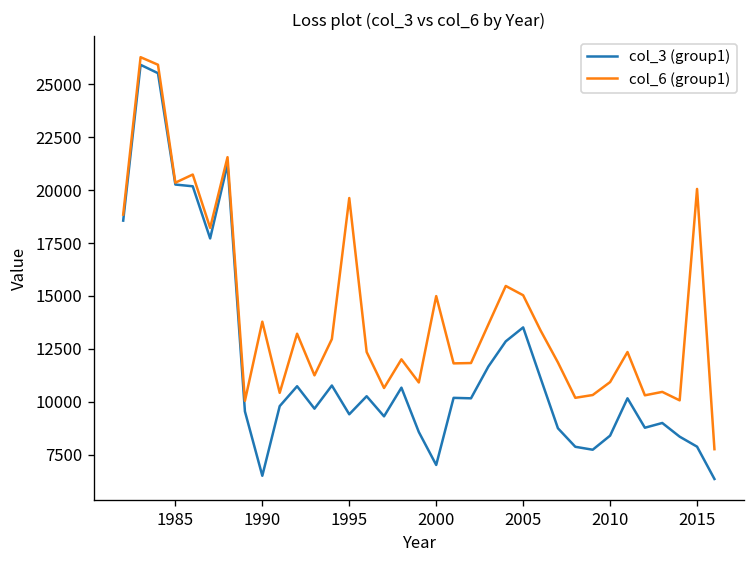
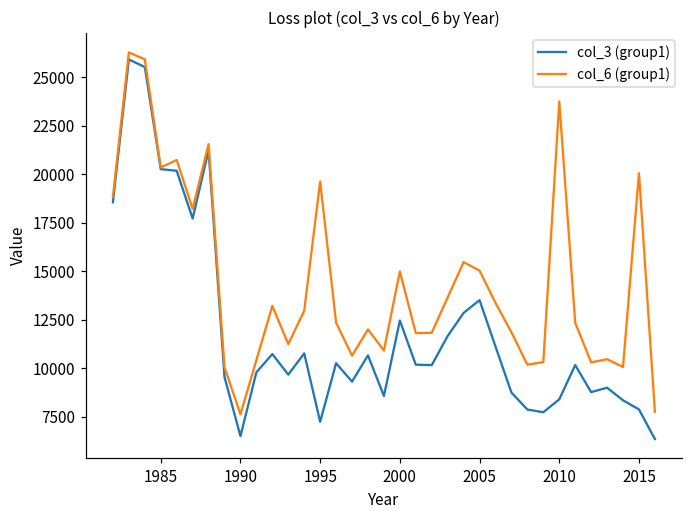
col_6 (group1), 1990: 13800 -> 7600
col_3 (group1), 1995: 9400 -> 7200
col_3 (group1), 2000: 7000 -> 12500
col_6 (group1), 2010: 10900 -> 23800
